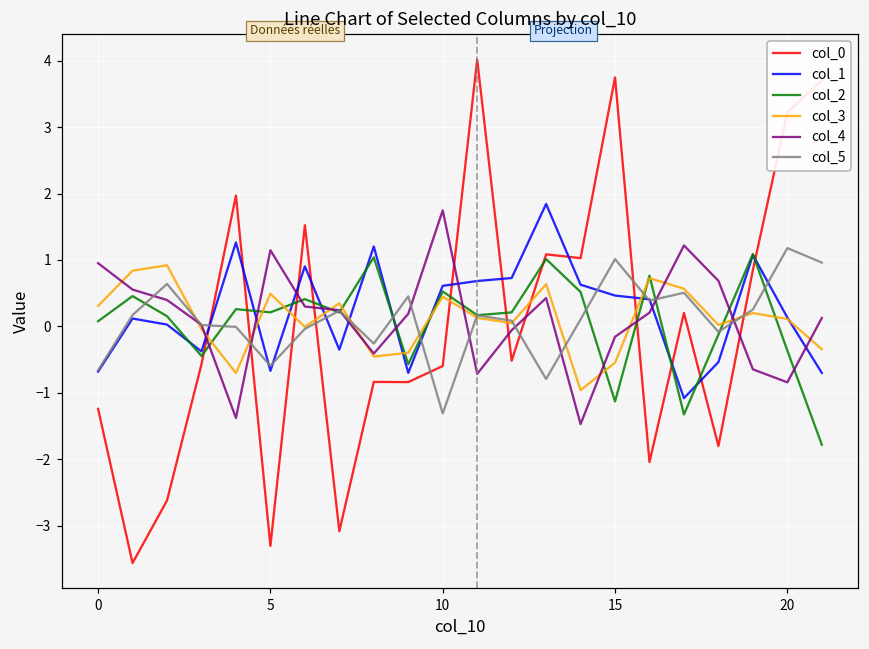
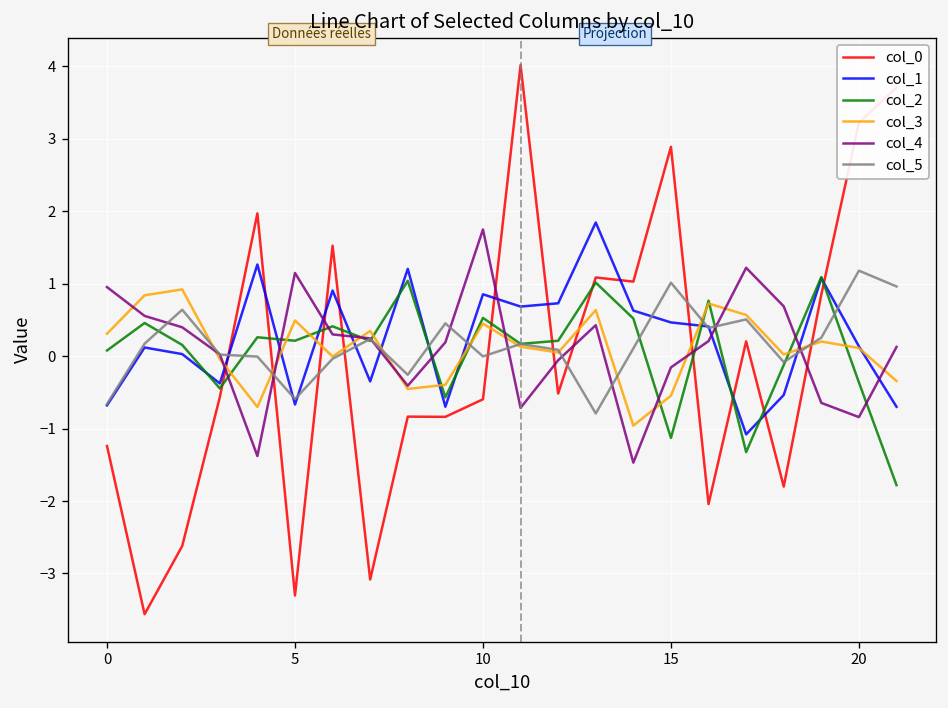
col_1, 10: 0.6 -> 0.9
col_5, 10: -1.3 -> 0.0
col_0, 15: 3.7 -> 2.9
